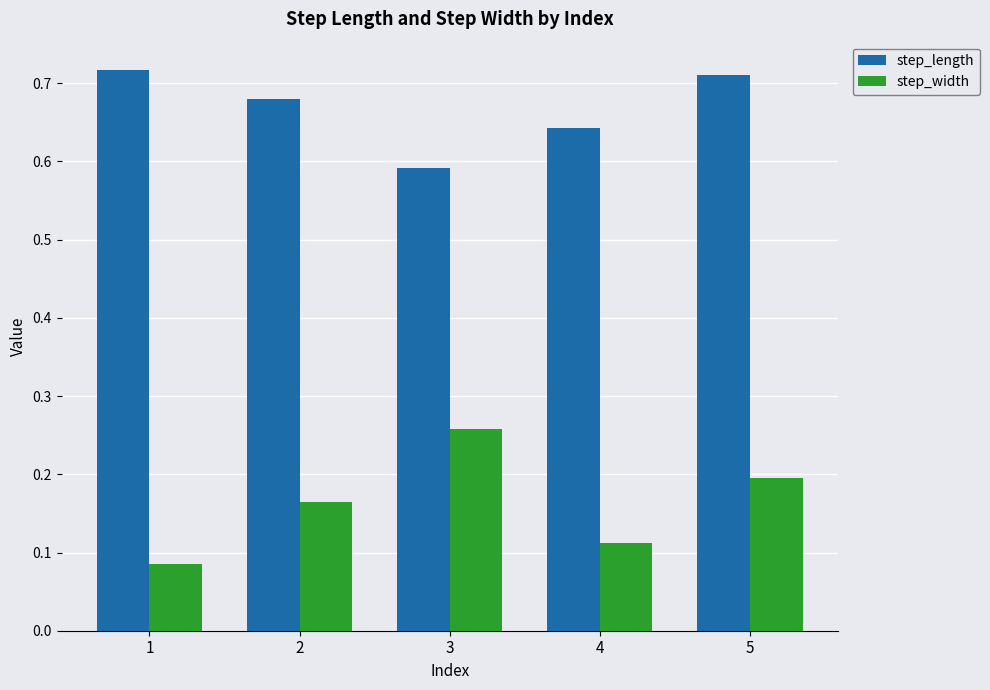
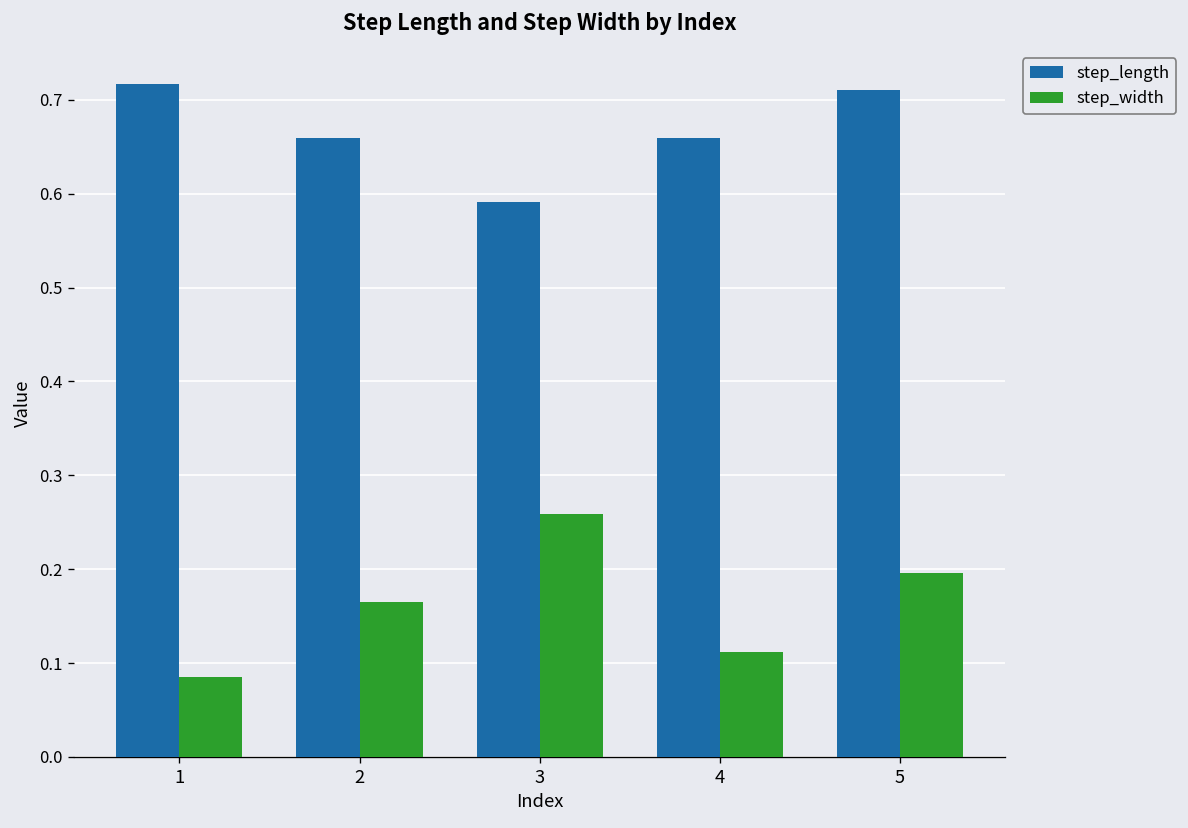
step_length, 2: 0.68 -> 0.66
step_length, 4: 0.64 -> 0.66
